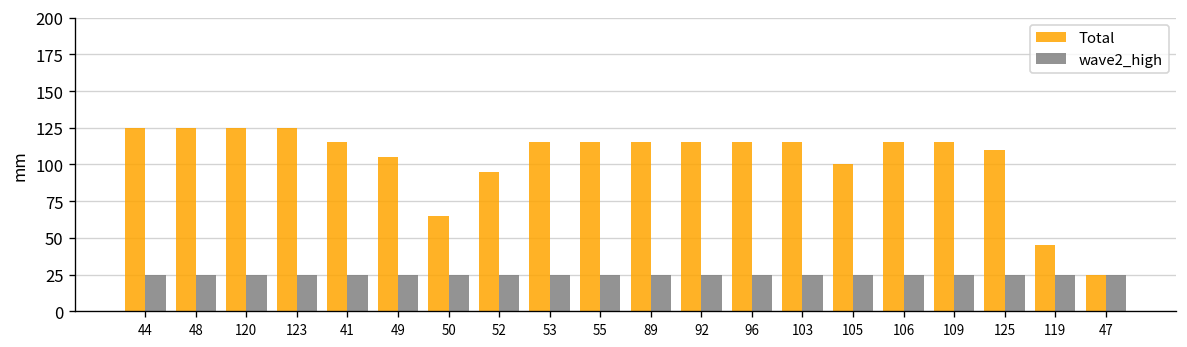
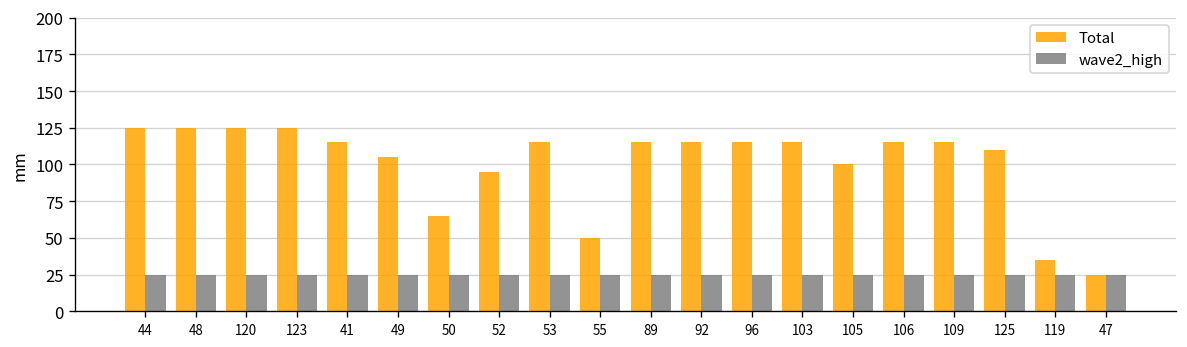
Total, 55: 115 -> 50
Total, 119: 45 -> 35
